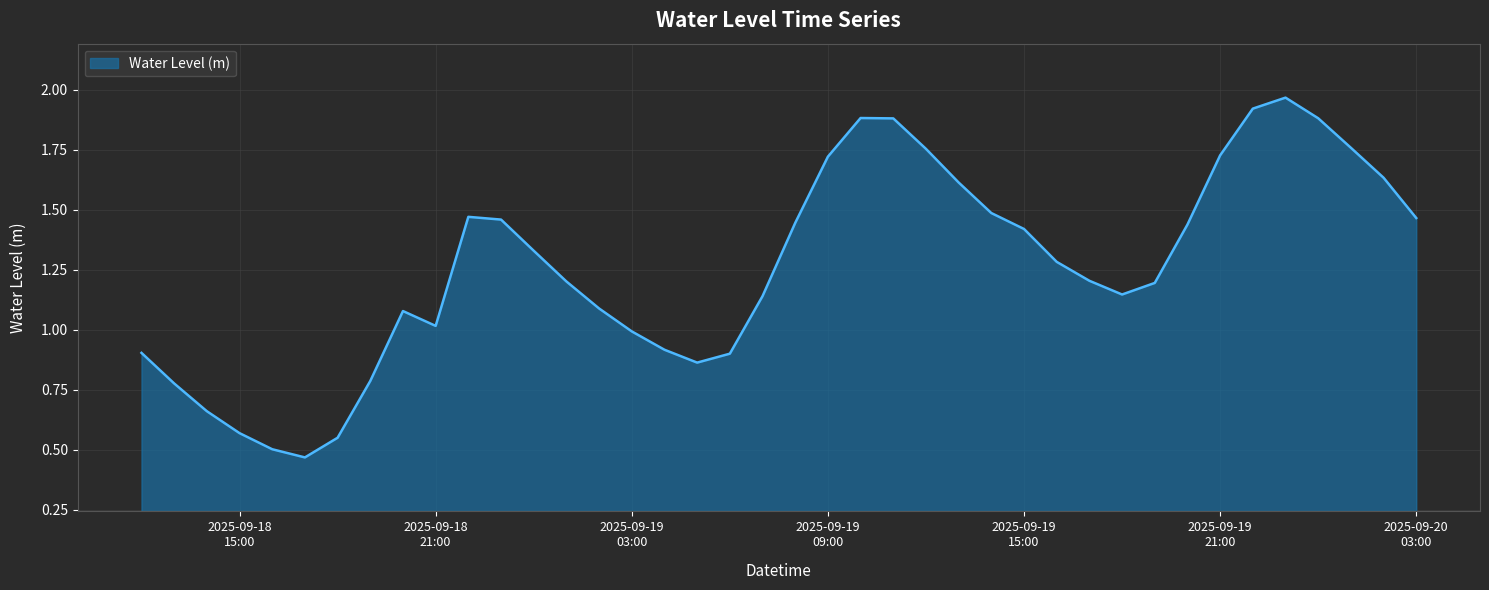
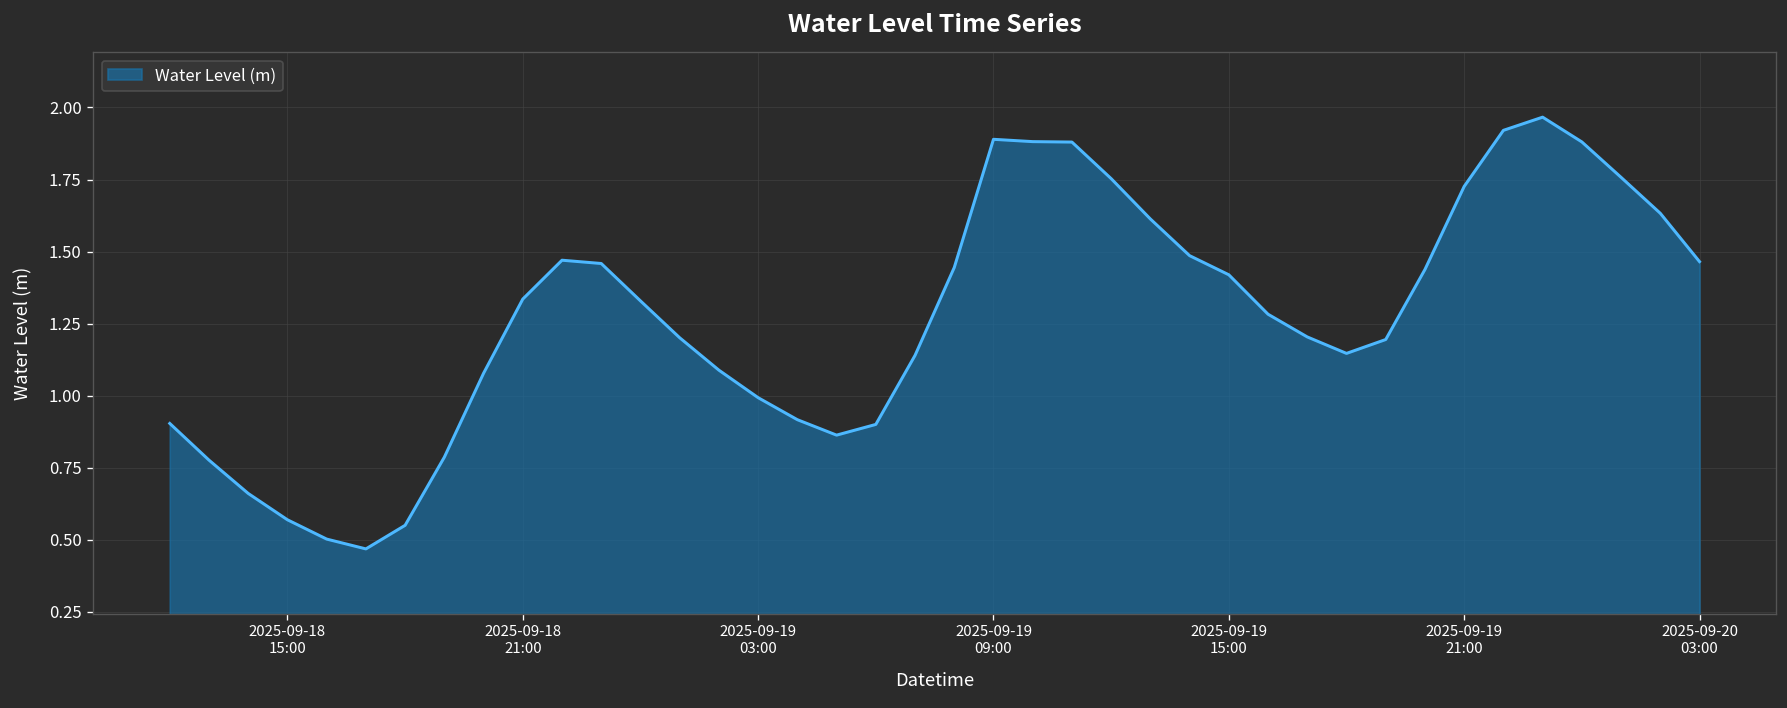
2025-09-18 21:00: 1.02 -> 1.34
2025-09-19 09:00: 1.72 -> 1.89
